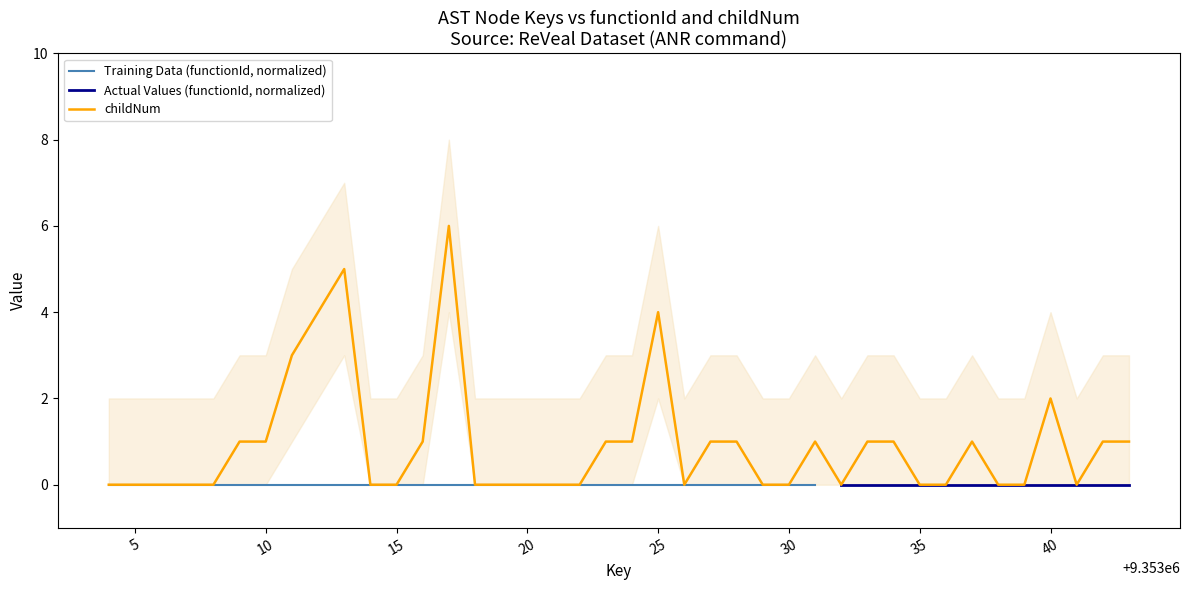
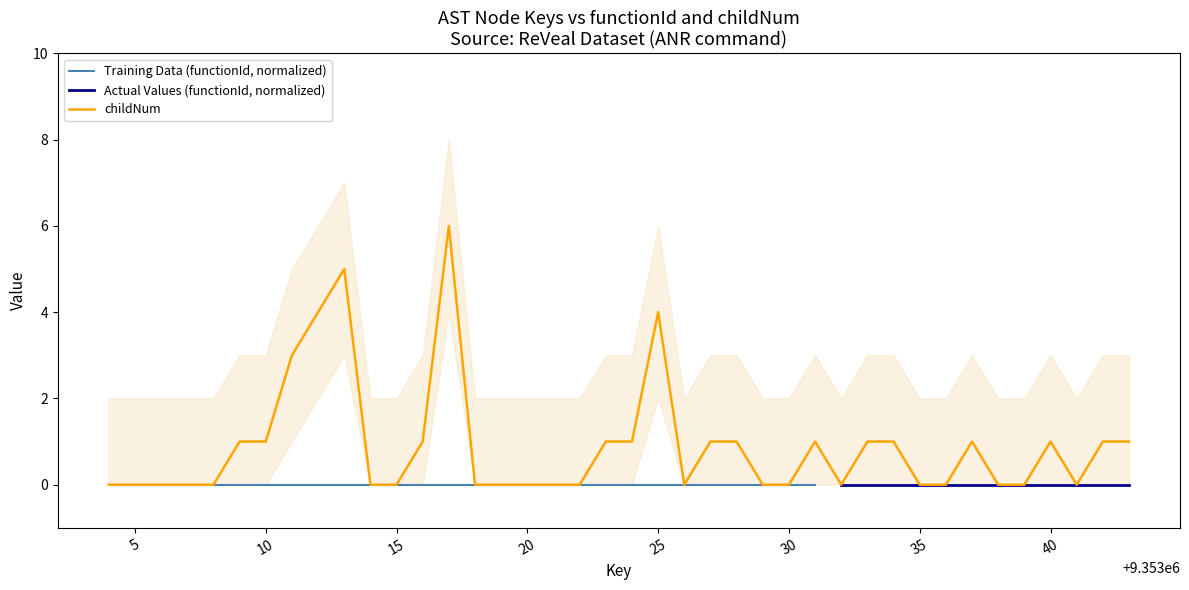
childNum, 40: 2 -> 1
